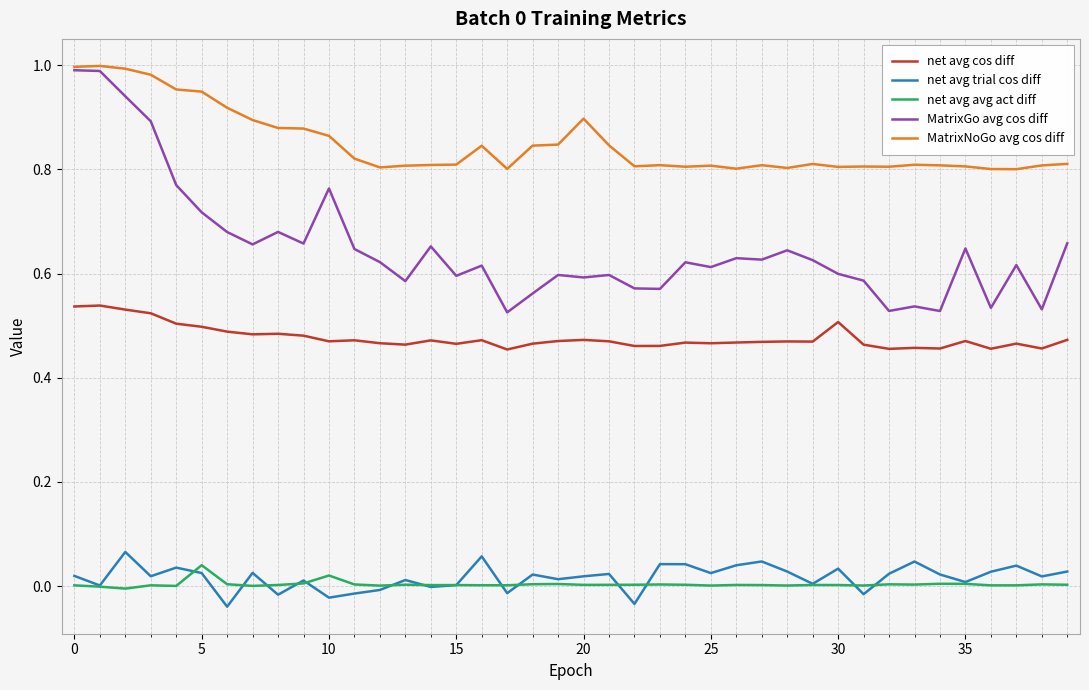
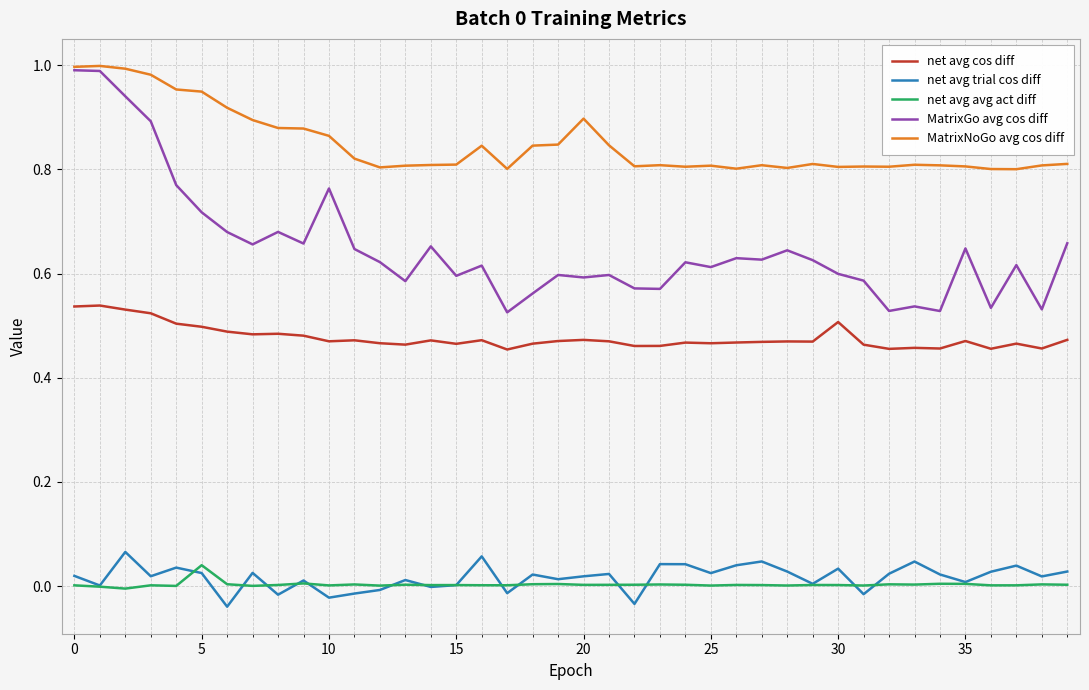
net avg avg act diff, 10: 0.02 -> 0.00
